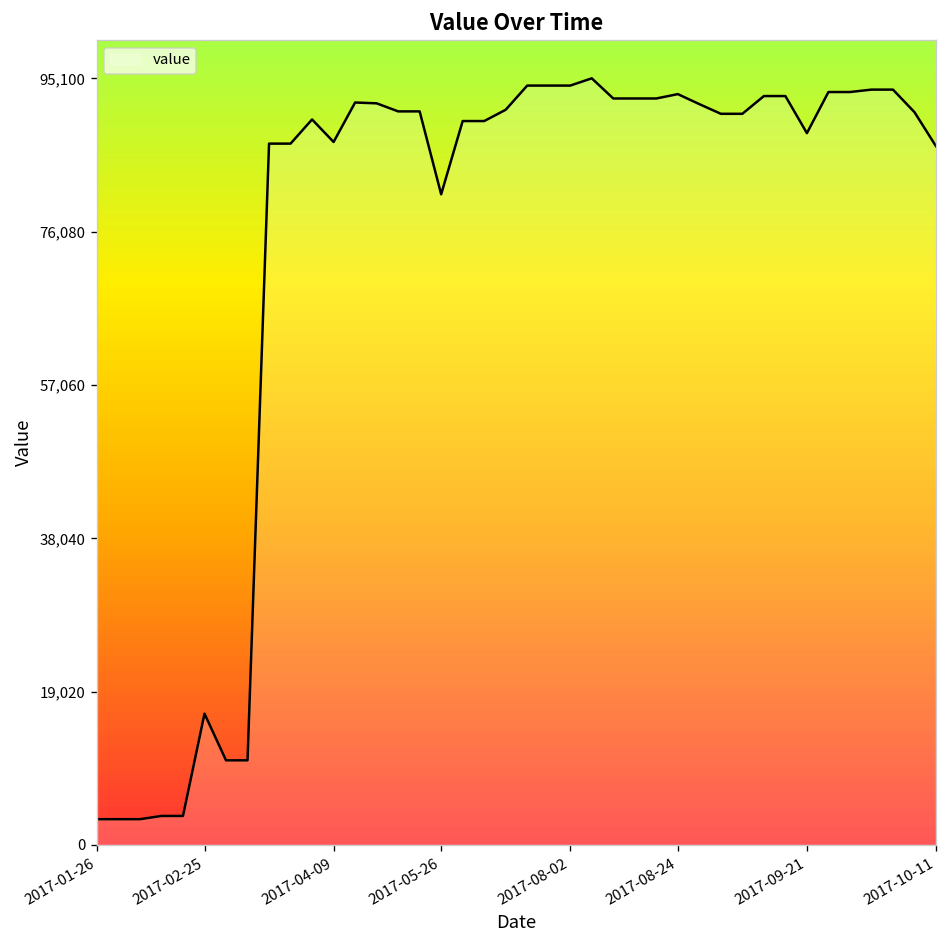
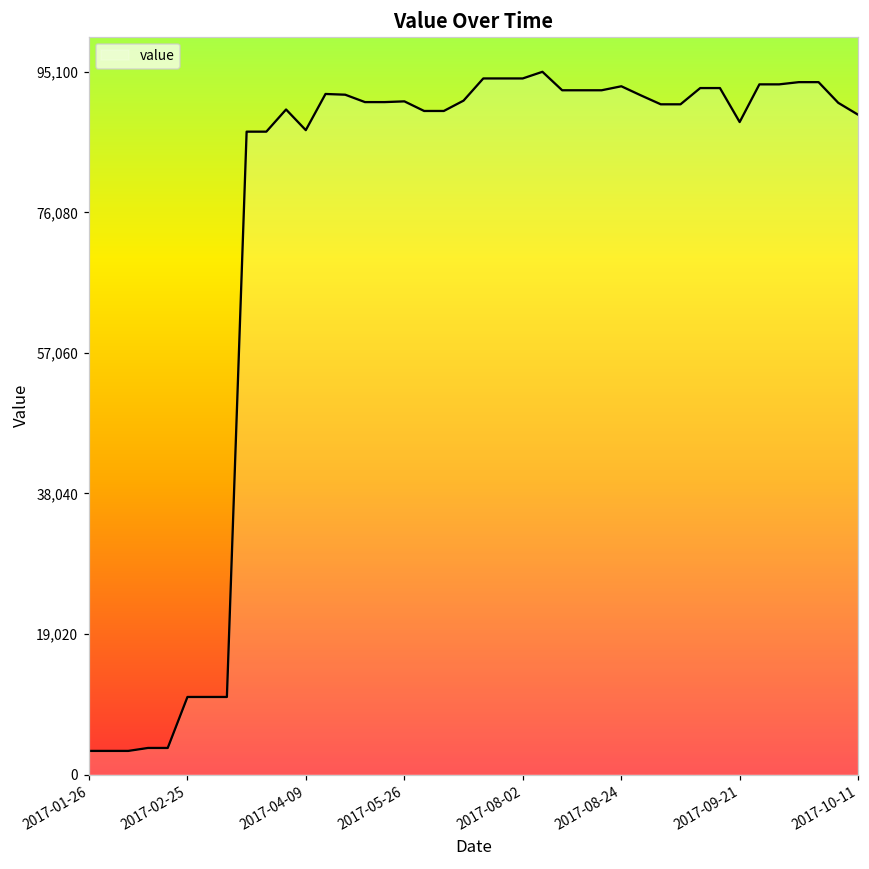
2017-02-25: 16,000 -> 11,000
2017-05-26: 81,000 -> 91,000
2017-10-11: 87,000 -> 89,000
